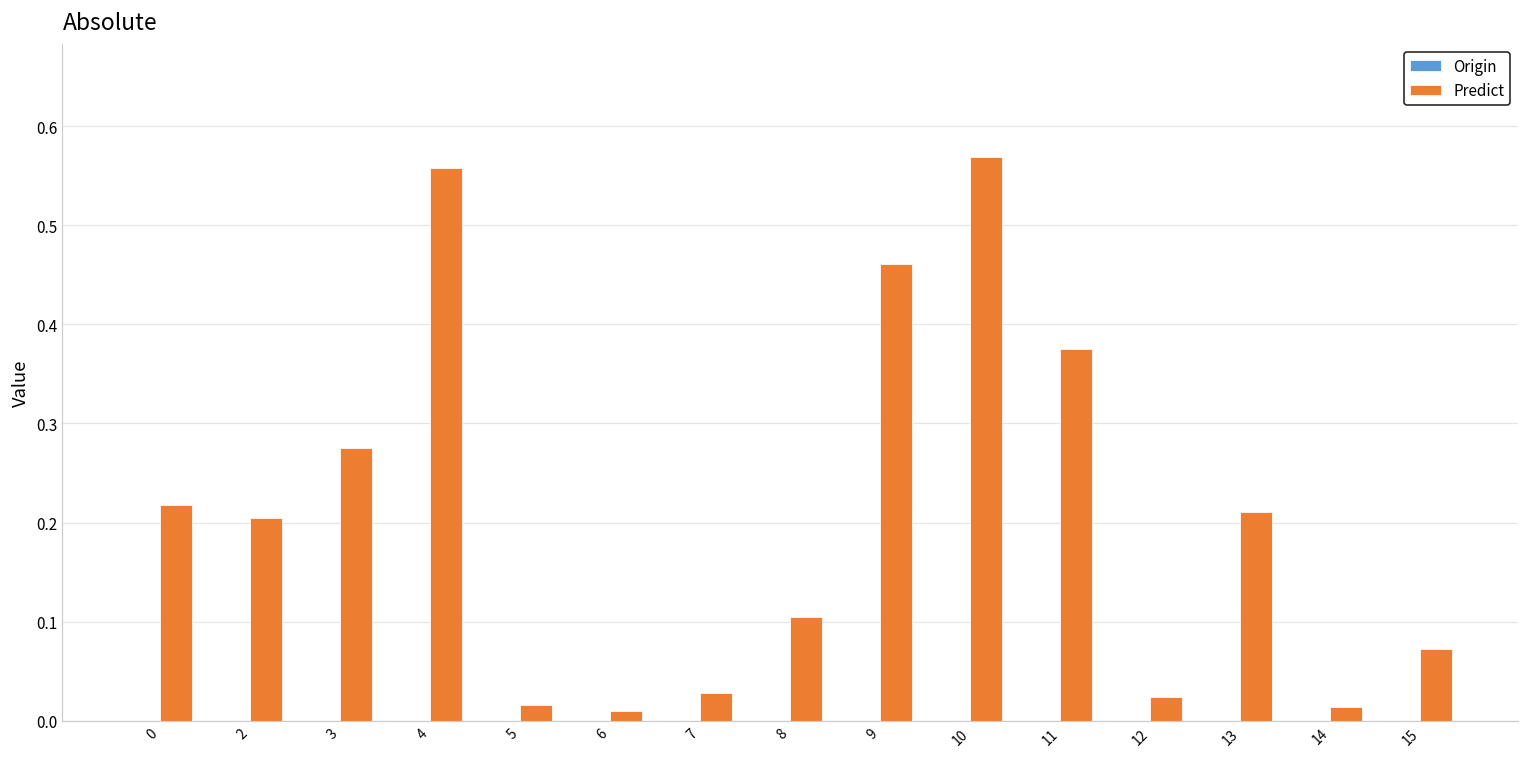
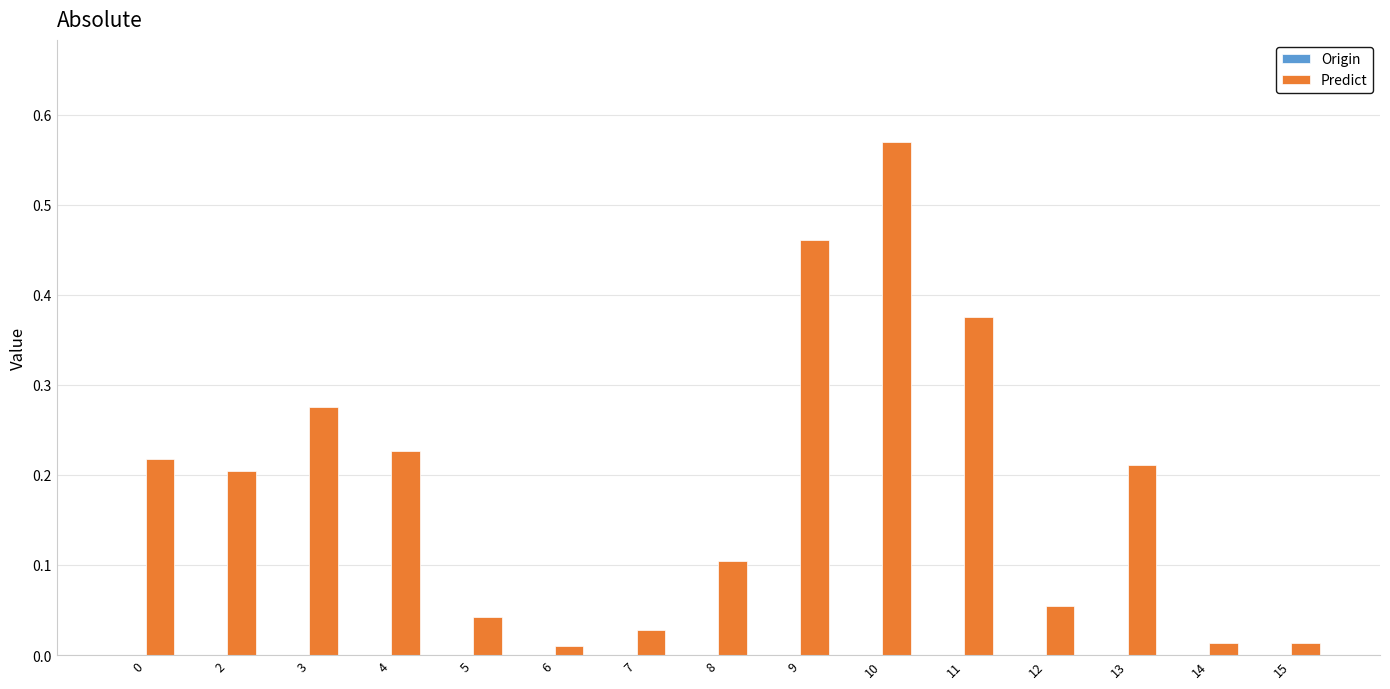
Predict, 4: 0.56 -> 0.23
Predict, 5: 0.02 -> 0.04
Predict, 12: 0.02 -> 0.05
Predict, 15: 0.07 -> 0.01
